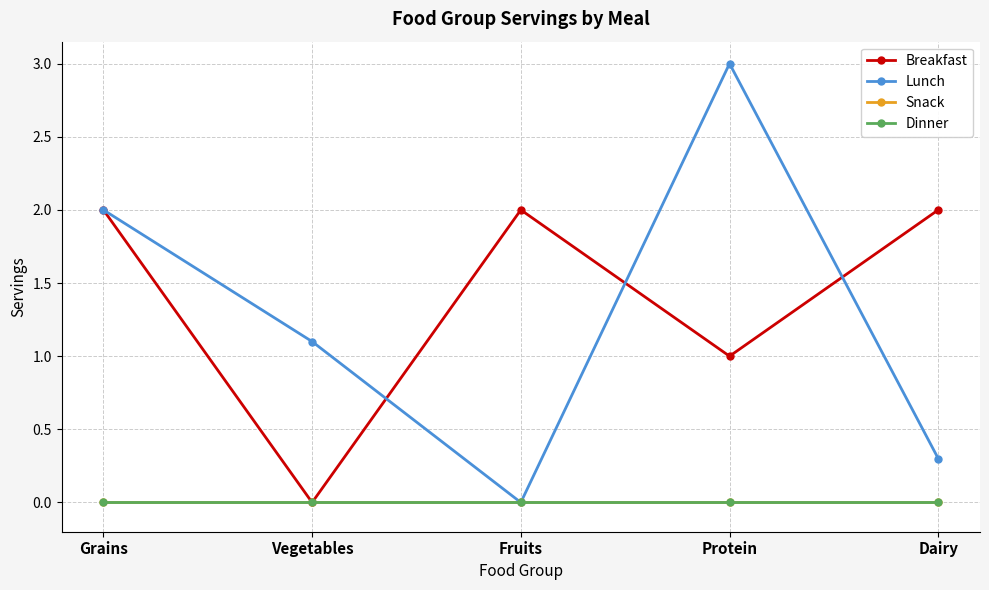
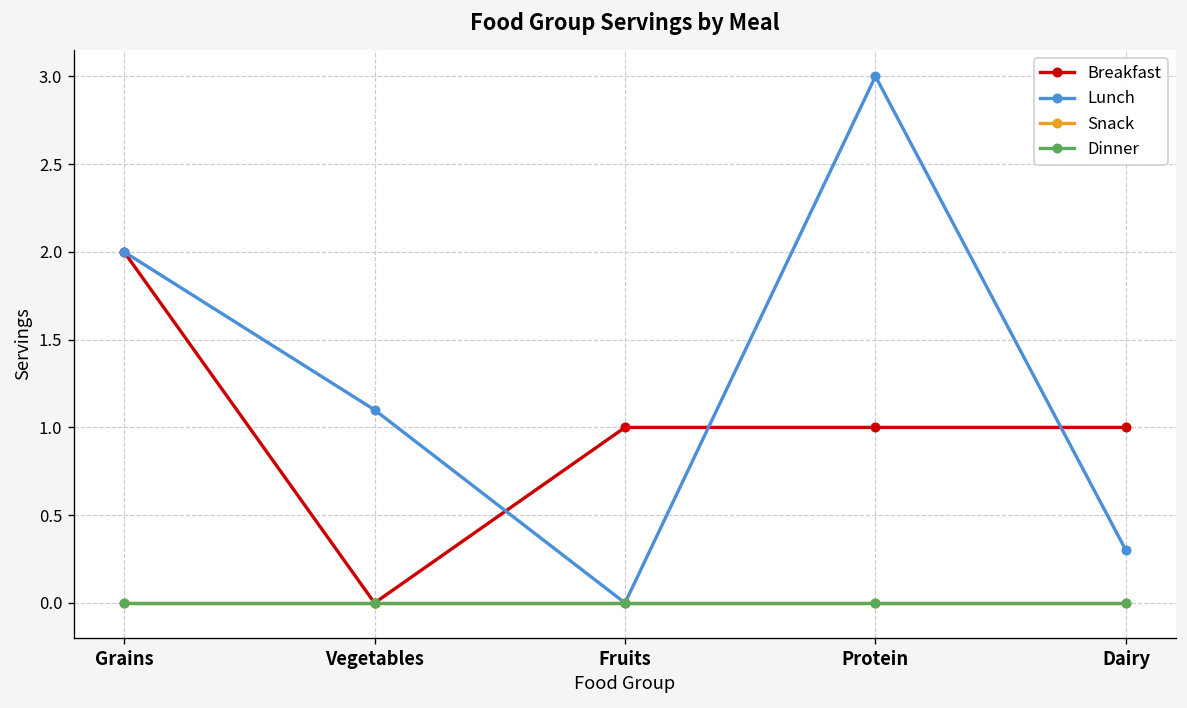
Breakfast, Fruits: 2 -> 1
Breakfast, Dairy: 2 -> 1
